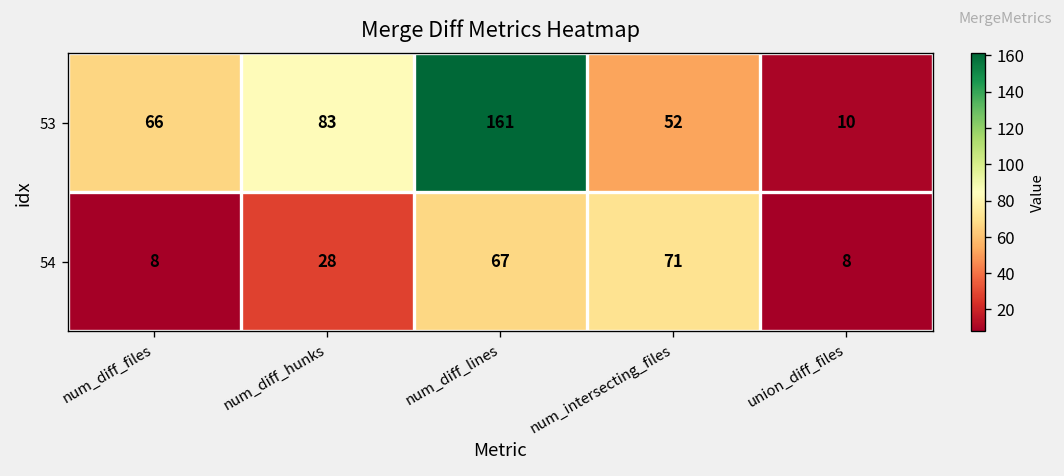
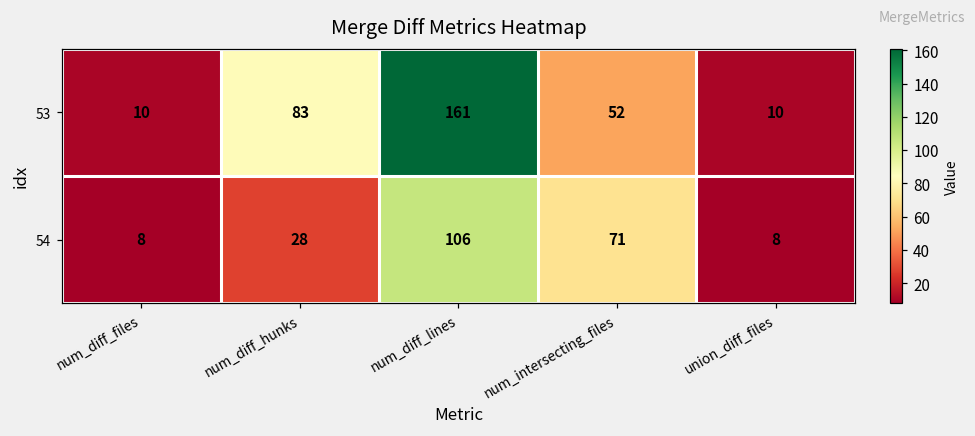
53, num_diff_files: 66 -> 10
54, num_diff_lines: 67 -> 106
